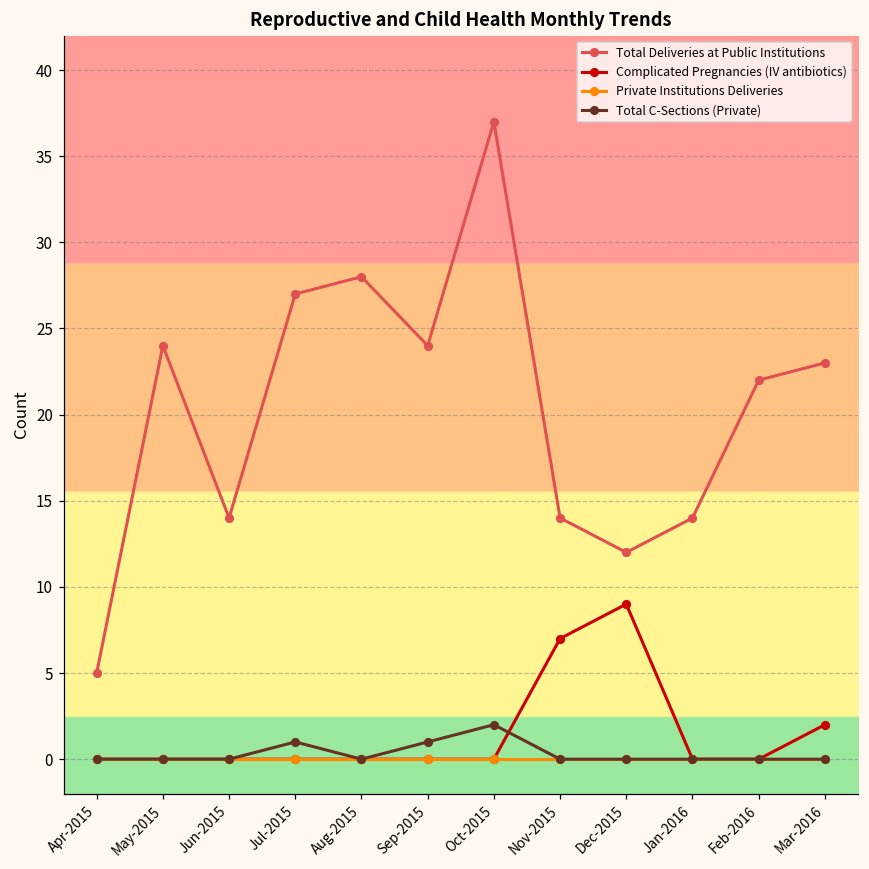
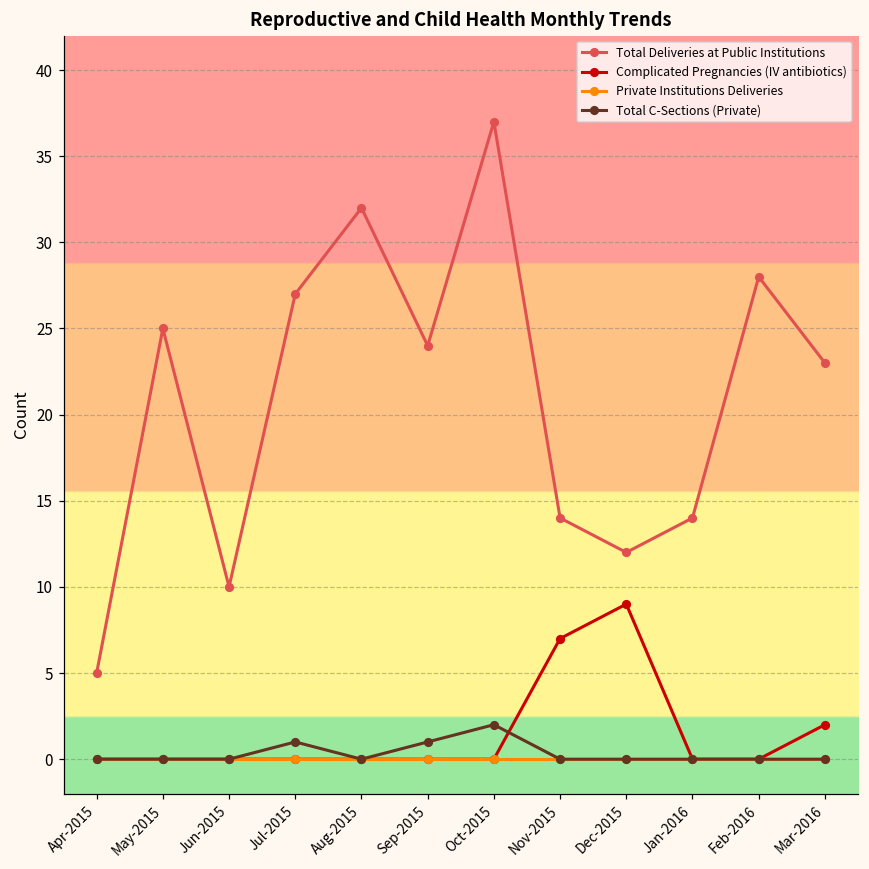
Total Deliveries at Public Institutions, May-2015: 24 -> 25
Total Deliveries at Public Institutions, Jun-2015: 14 -> 10
Total Deliveries at Public Institutions, Aug-2015: 28 -> 32
Total Deliveries at Public Institutions, Feb-2016: 22 -> 28
